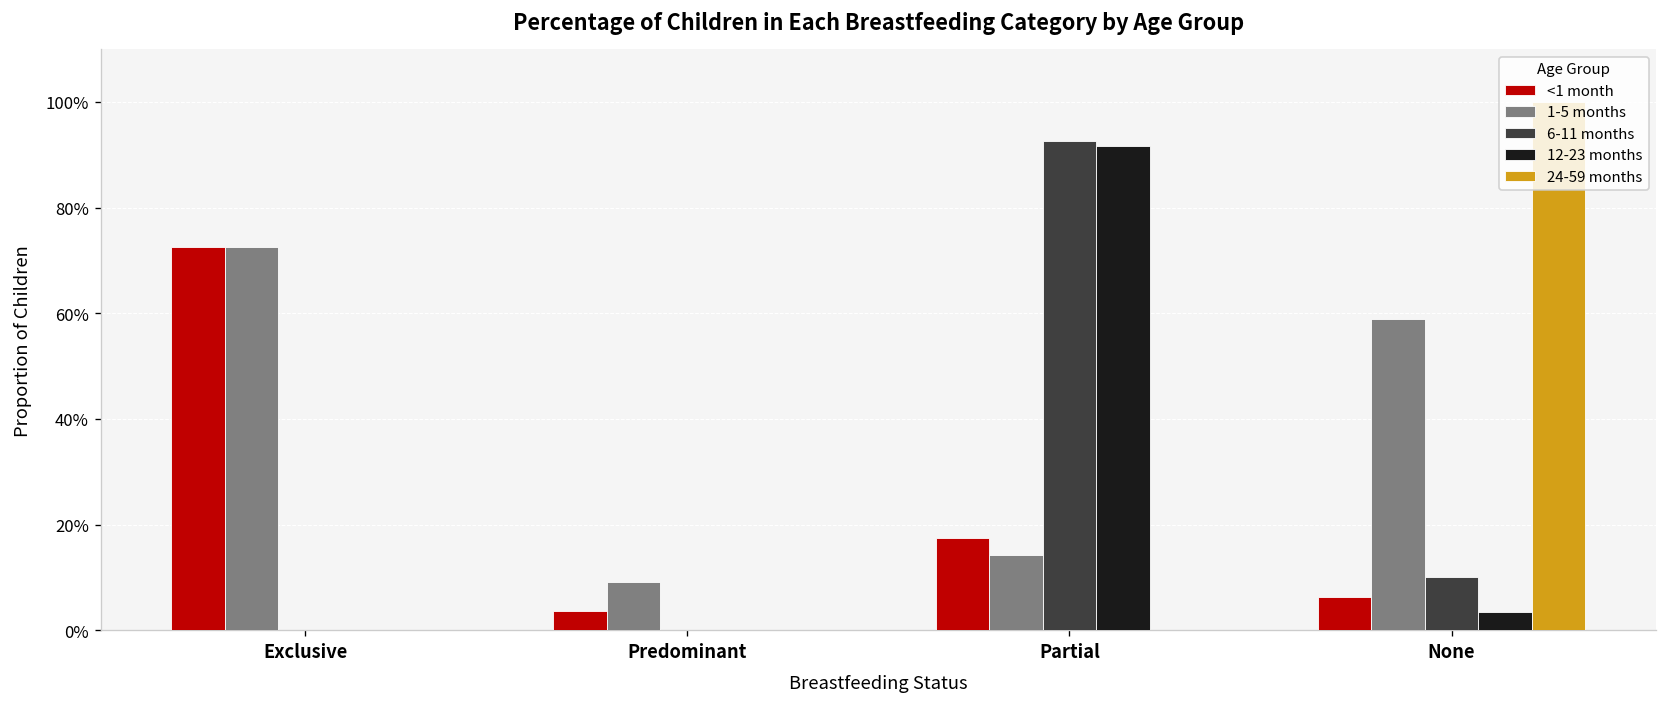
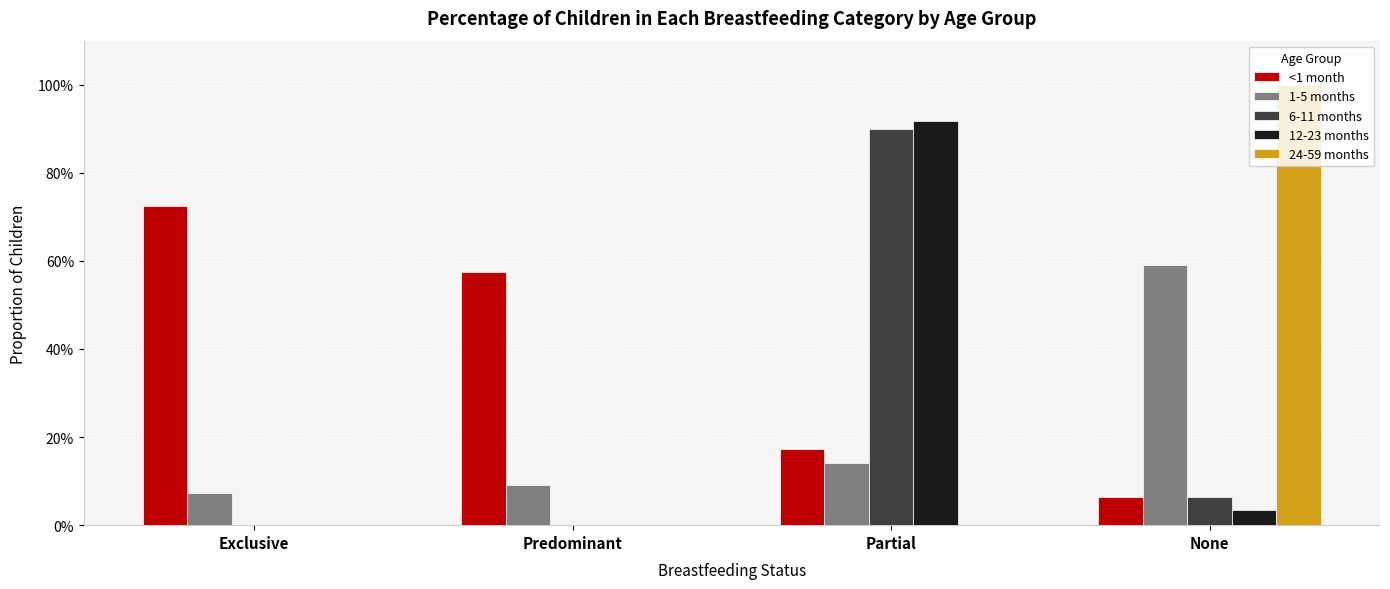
1-5 months, Exclusive: 73% -> 7%
<1 month, Predominant: 4% -> 57%
6-11 months, Partial: 93% -> 90%
6-11 months, None: 10% -> 7%
